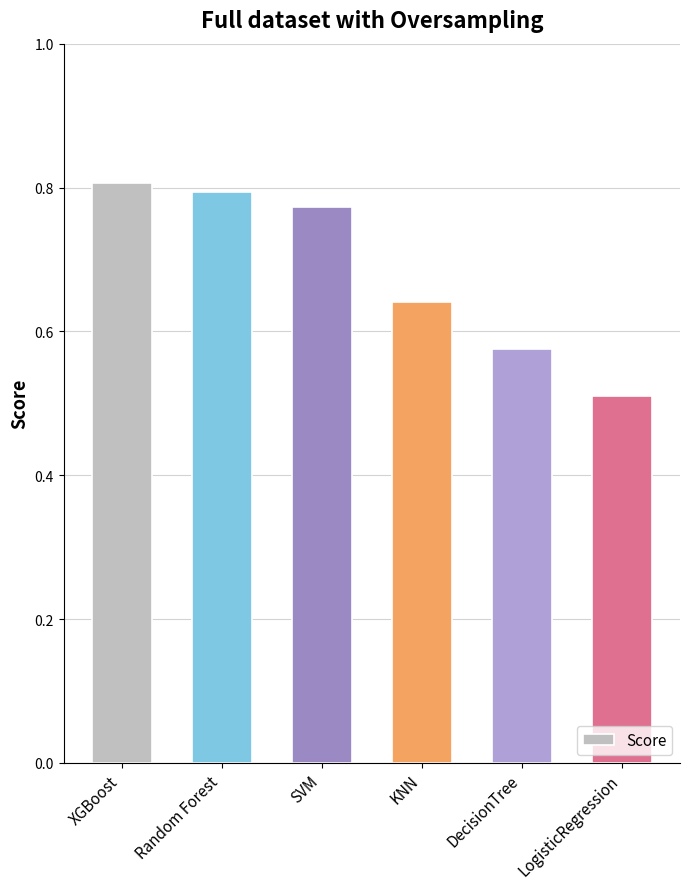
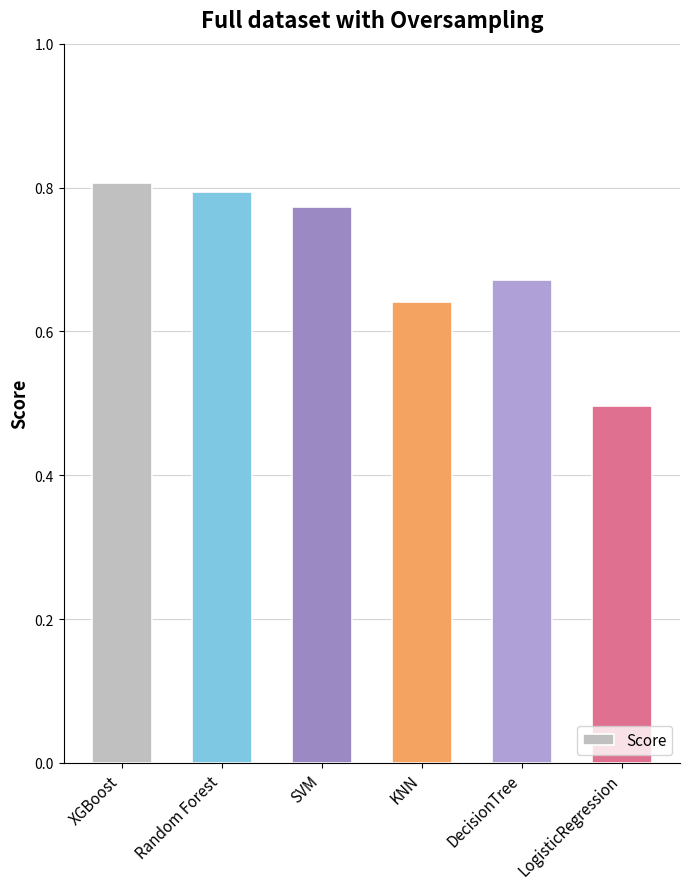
DecisionTree: 0.58 -> 0.67
LogisticRegression: 0.51 -> 0.50
